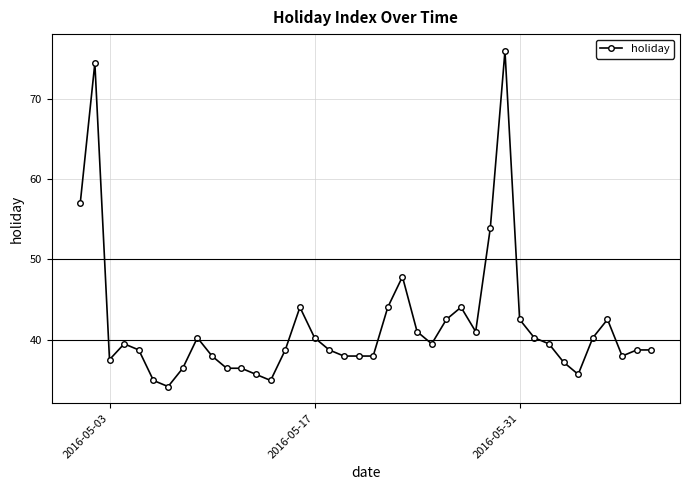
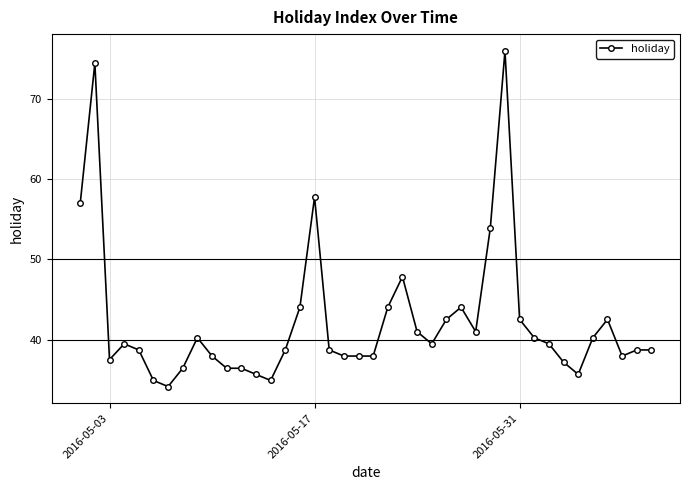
2016-05-17: 40 -> 58
